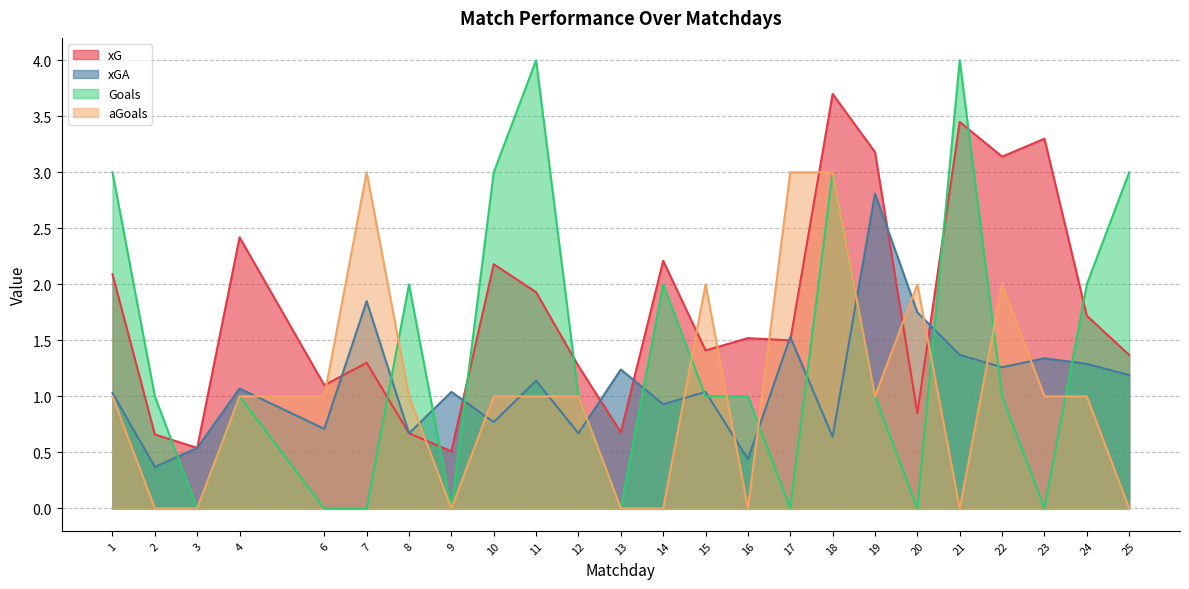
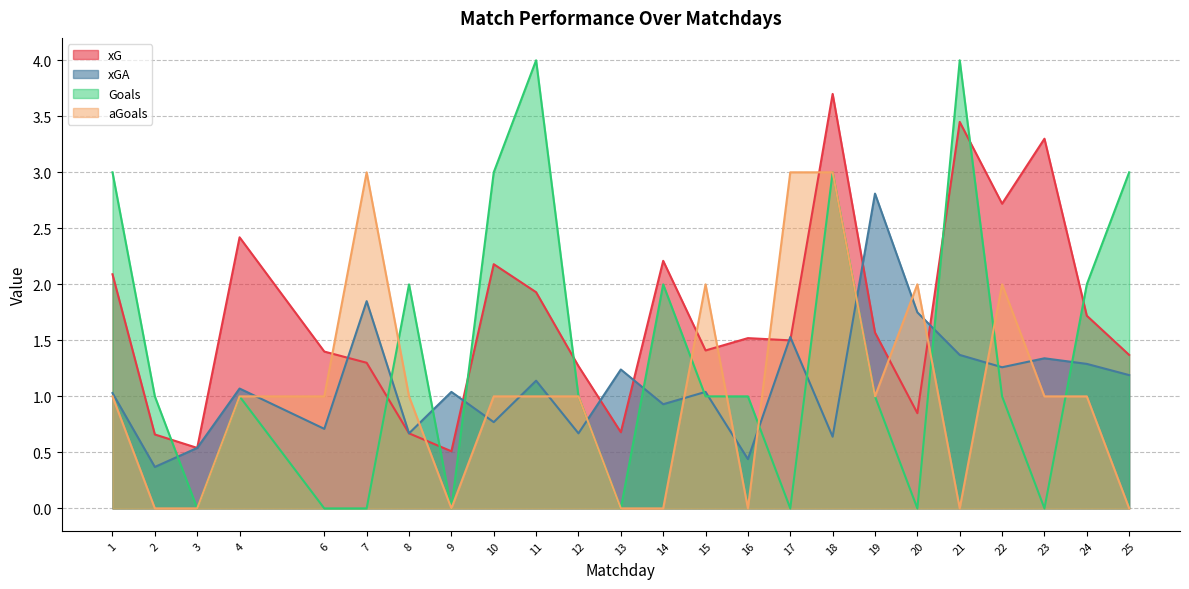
xG, 6: 1.1 -> 1.4
xG, 19: 3.18 -> 1.57
xG, 22: 3.14 -> 2.72
